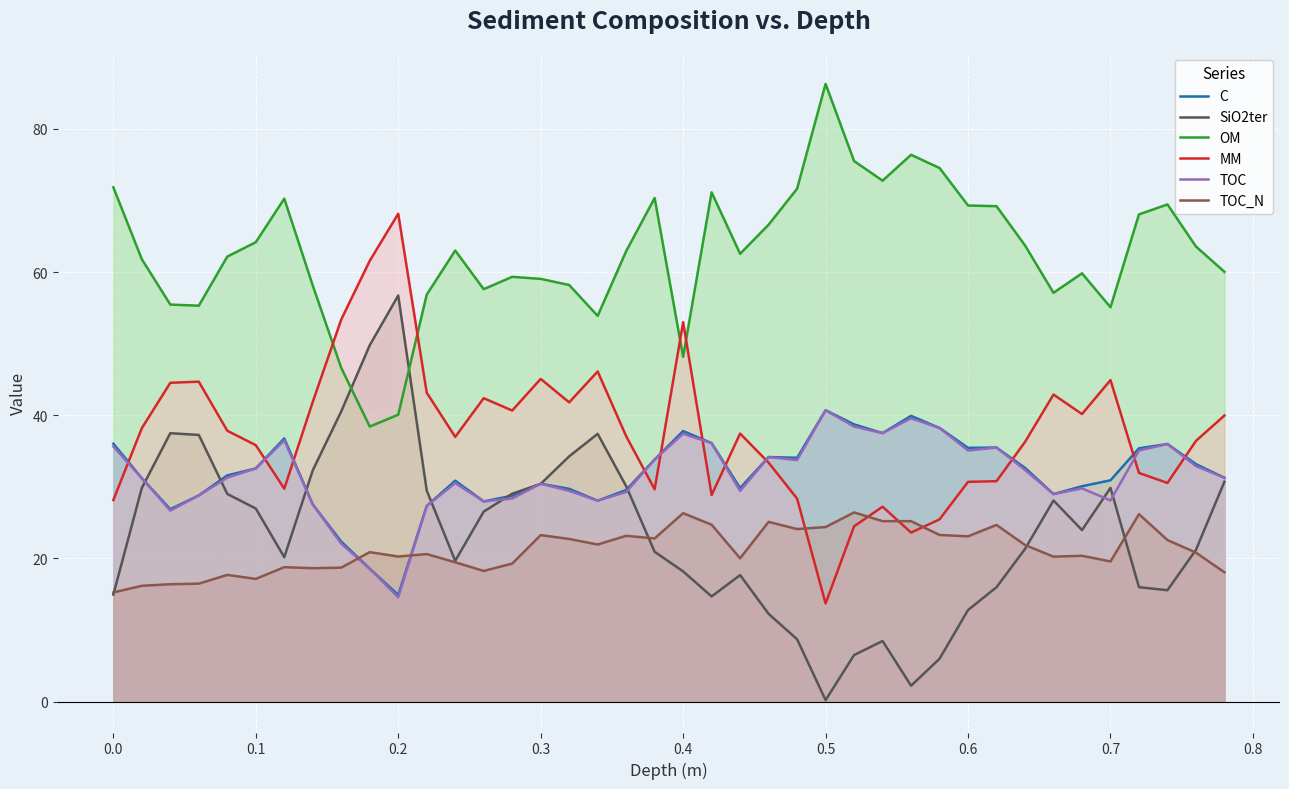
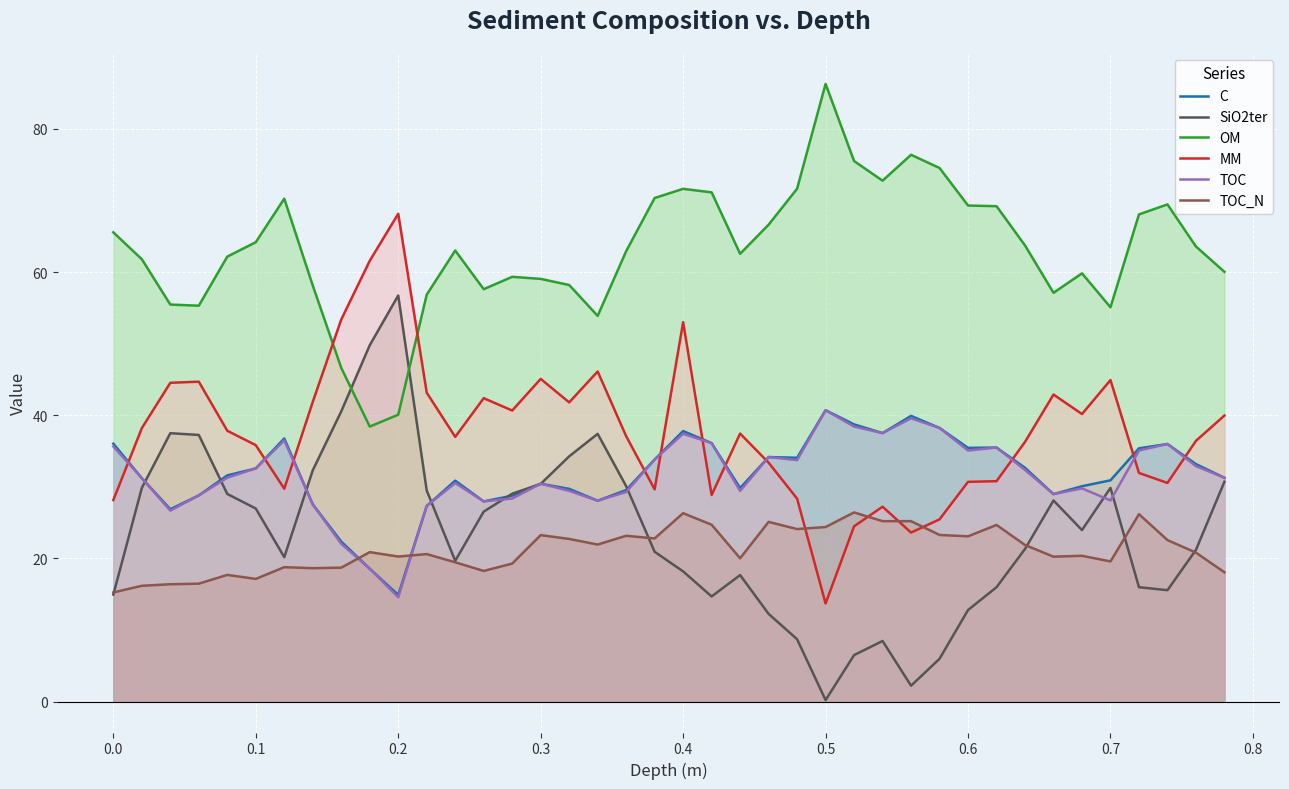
OM, 0.0: 72 -> 66
OM, 0.4: 48 -> 72
